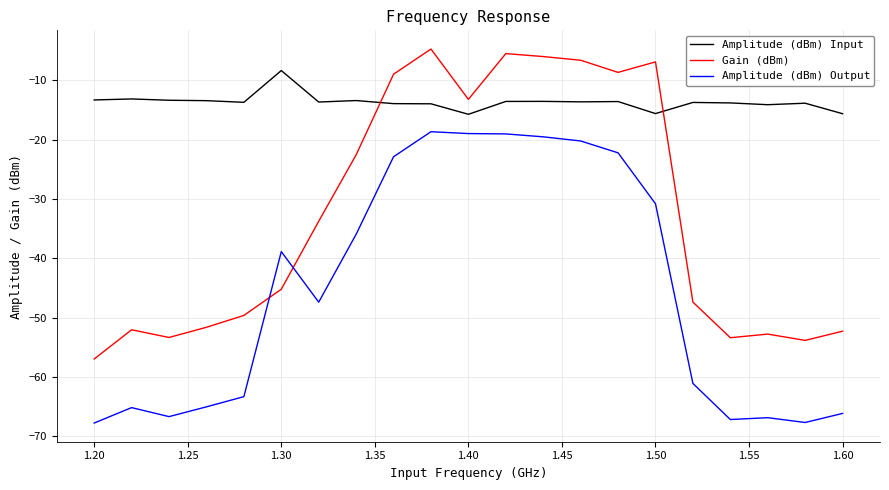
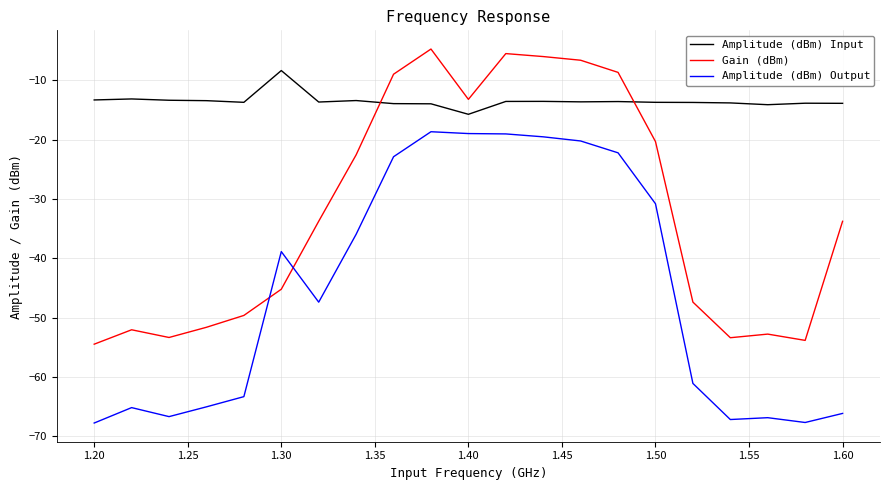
Gain (dBm), 1.20: -57 -> -55
Amplitude (dBm) Input, 1.50: -16 -> -14
Gain (dBm), 1.50: -7 -> -20
Amplitude (dBm) Input, 1.60: -16 -> -14
Gain (dBm), 1.60: -52 -> -34
